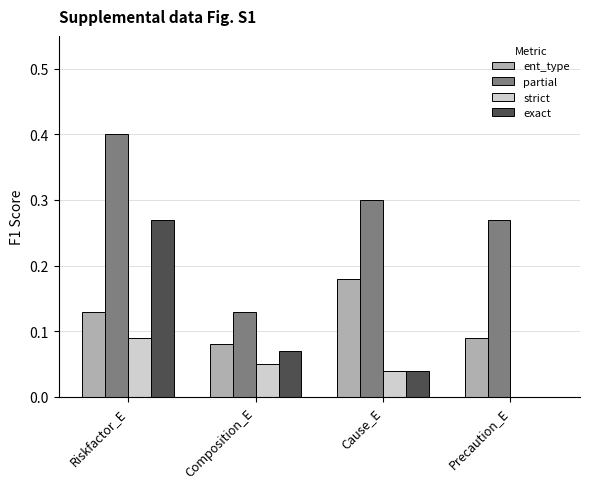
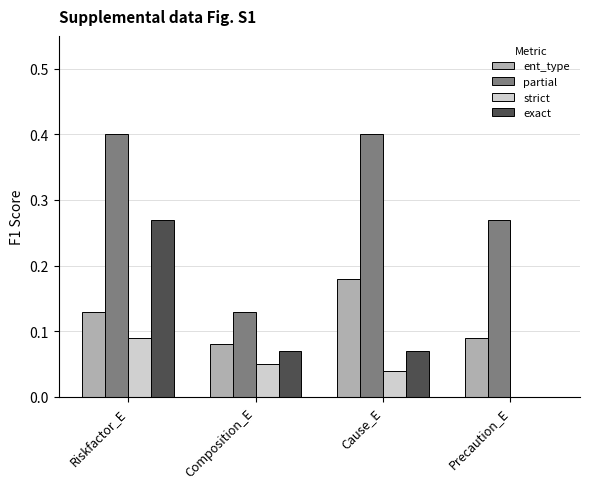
partial, Cause_E: 0.3 -> 0.4
exact, Cause_E: 0.04 -> 0.07
